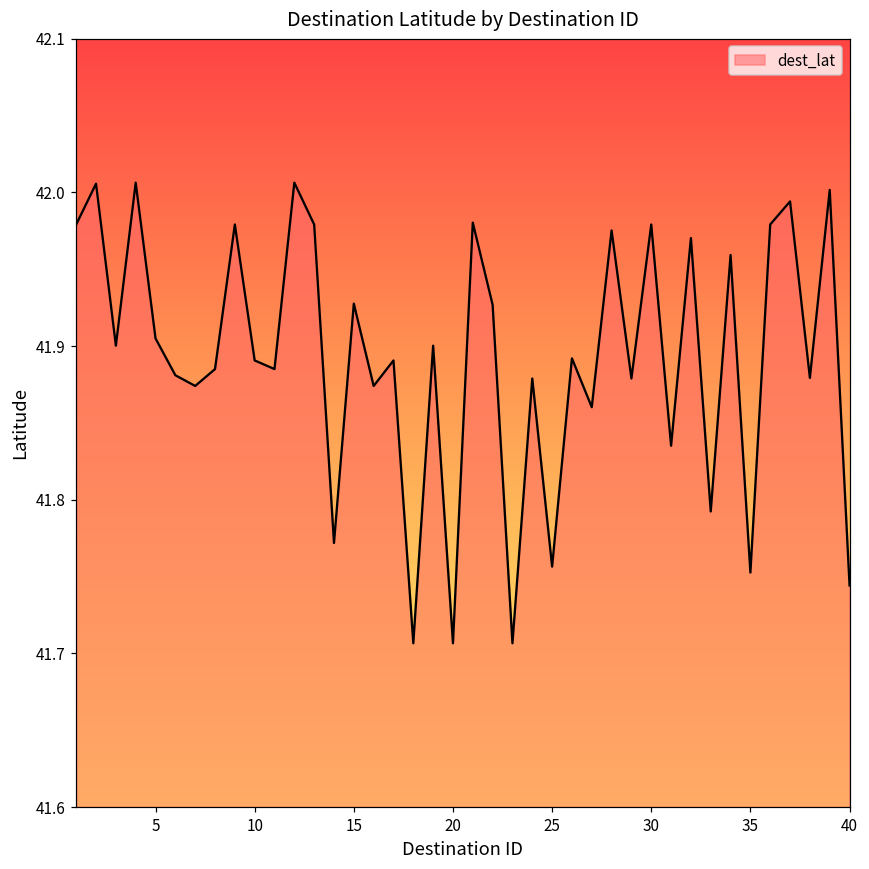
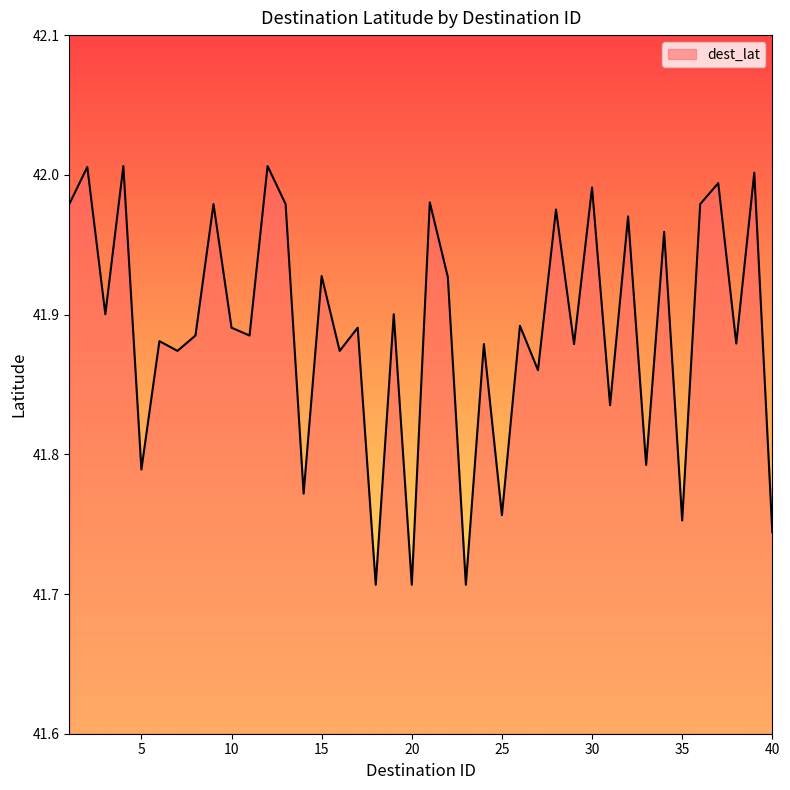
5: 41.905 -> 41.789
30: 41.979 -> 41.991
